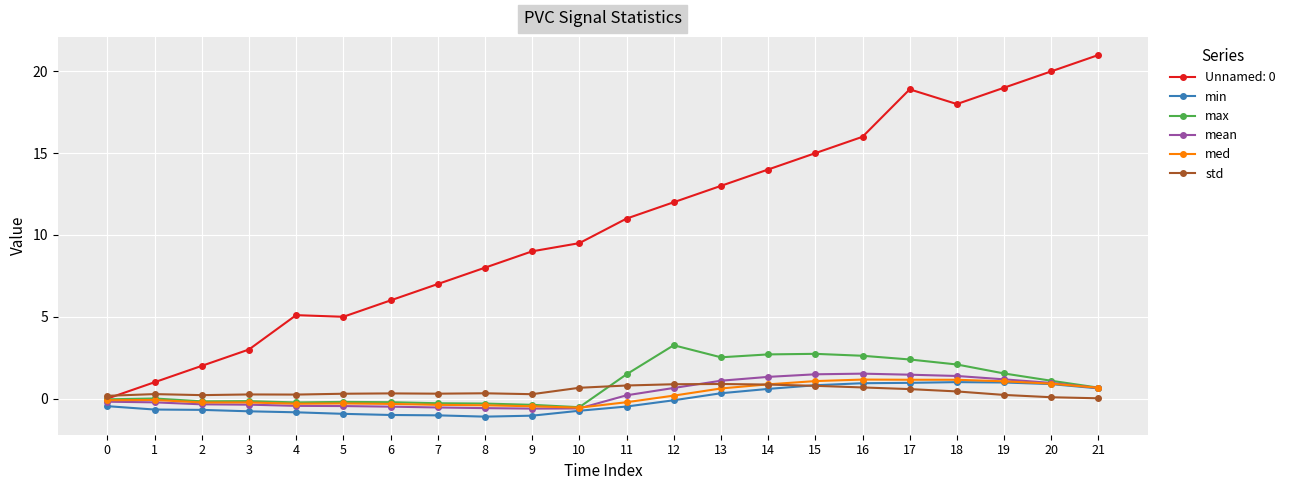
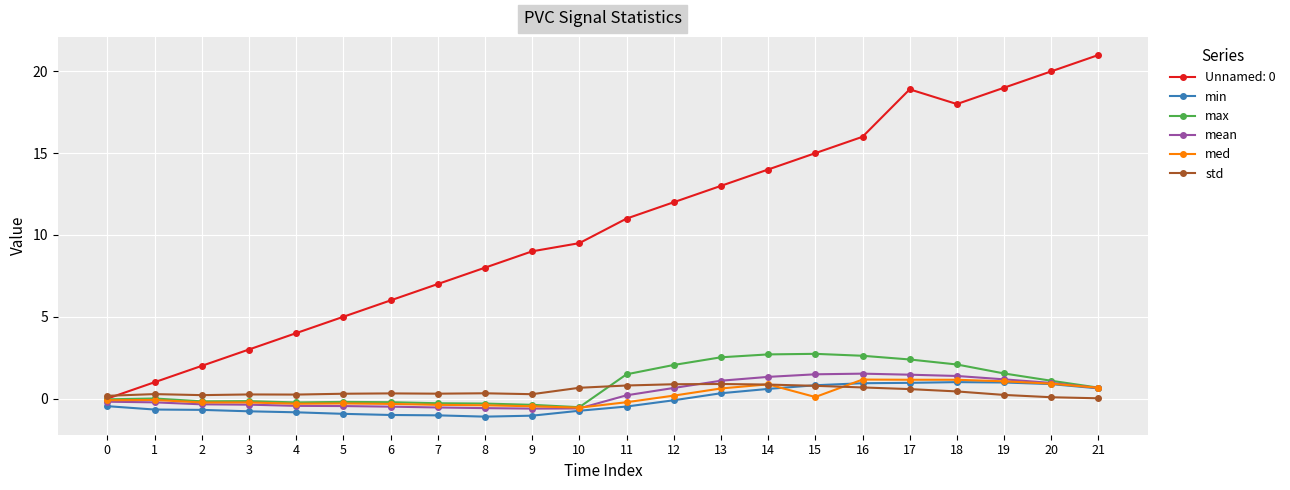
Unnamed: 0, 4: 5.1 -> 4.0
max, 12: 3.3 -> 2.1
med, 15: 1.1 -> 0.1
